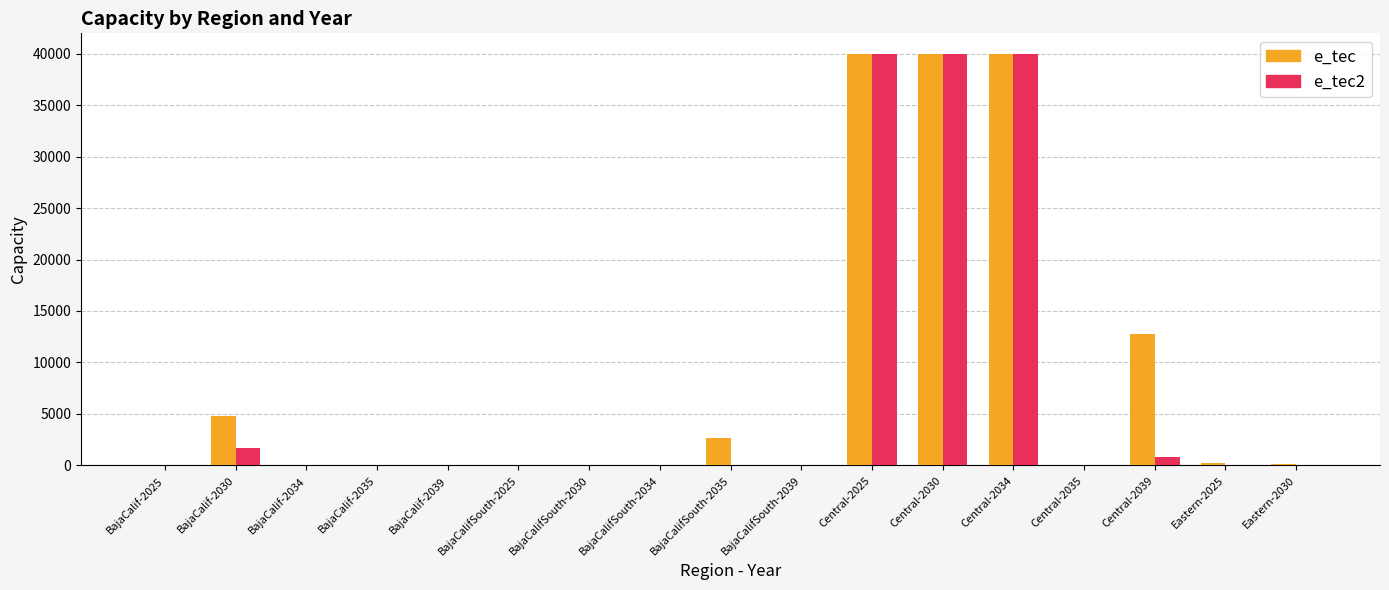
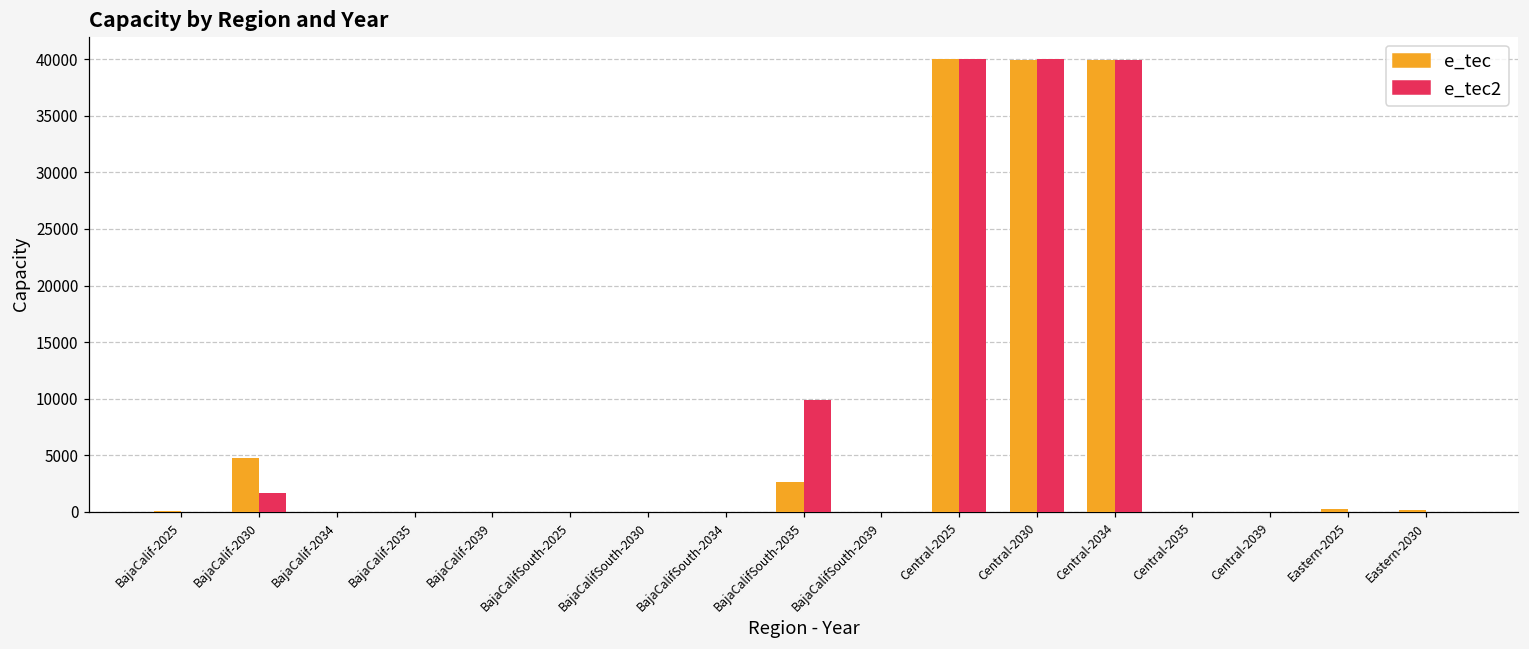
e_tec2, BajaCalifSouth-2035: 0 -> 9900
e_tec, Central-2039: 12800 -> 0
e_tec2, Central-2039: 800 -> 0
